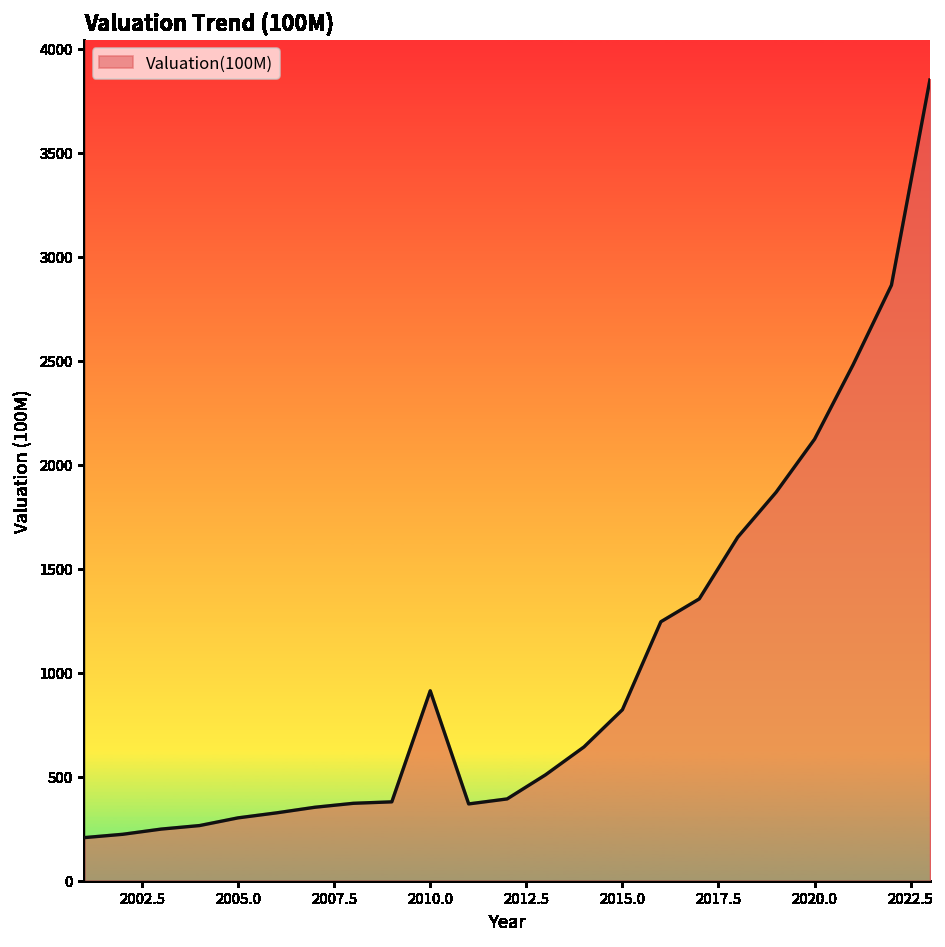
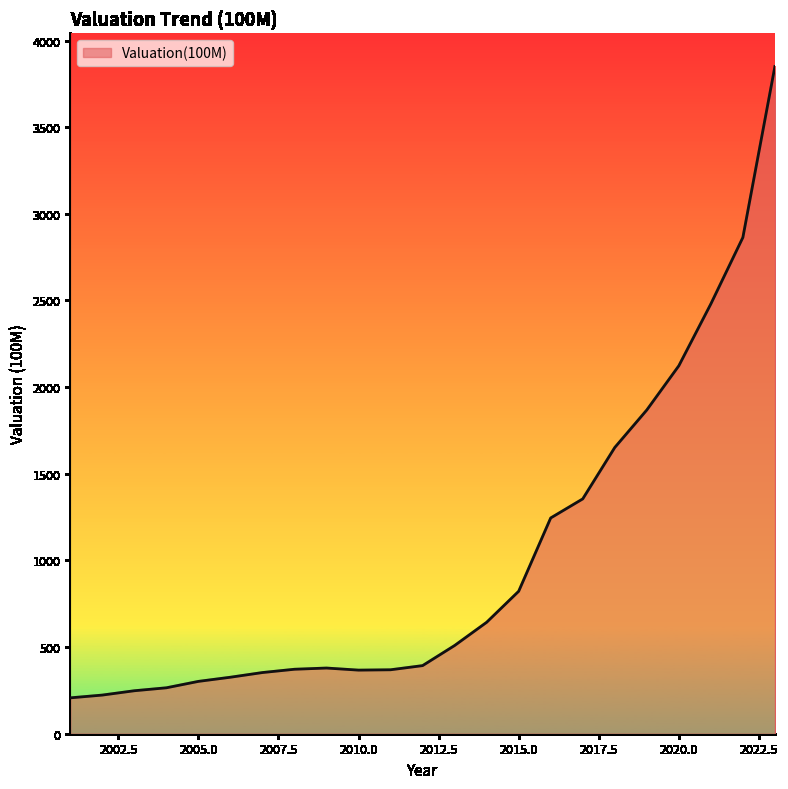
2010.0: 910 -> 370
